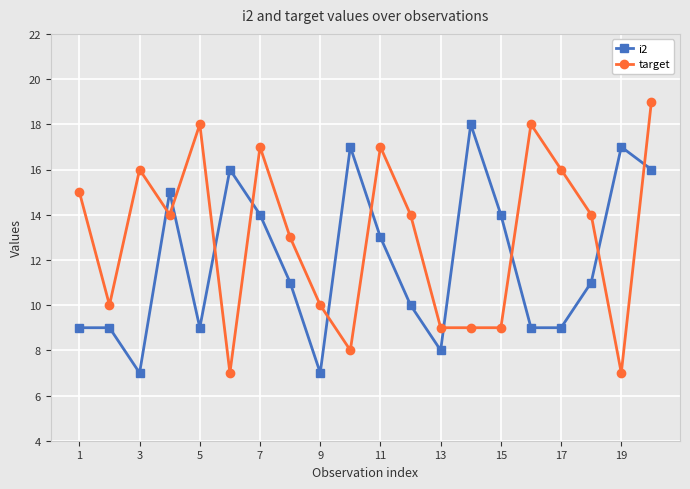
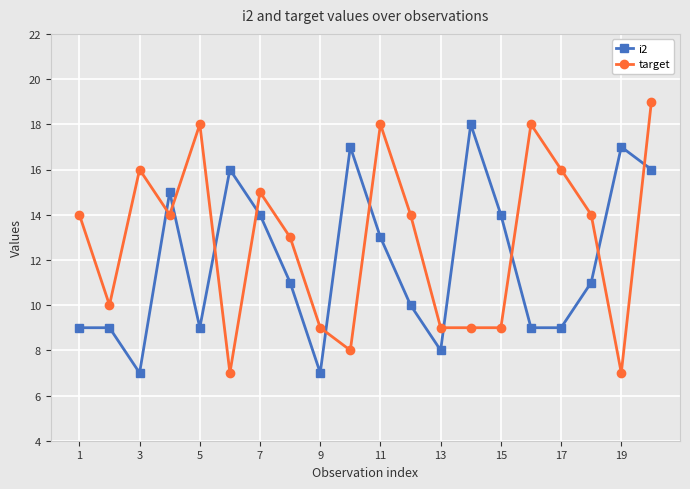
target, 1: 15 -> 14
target, 7: 17 -> 15
target, 9: 10 -> 9
target, 11: 17 -> 18
